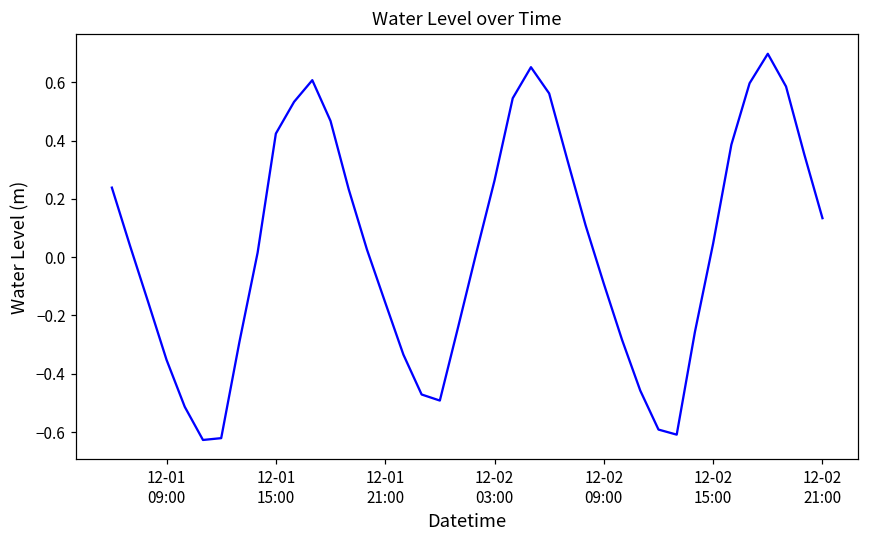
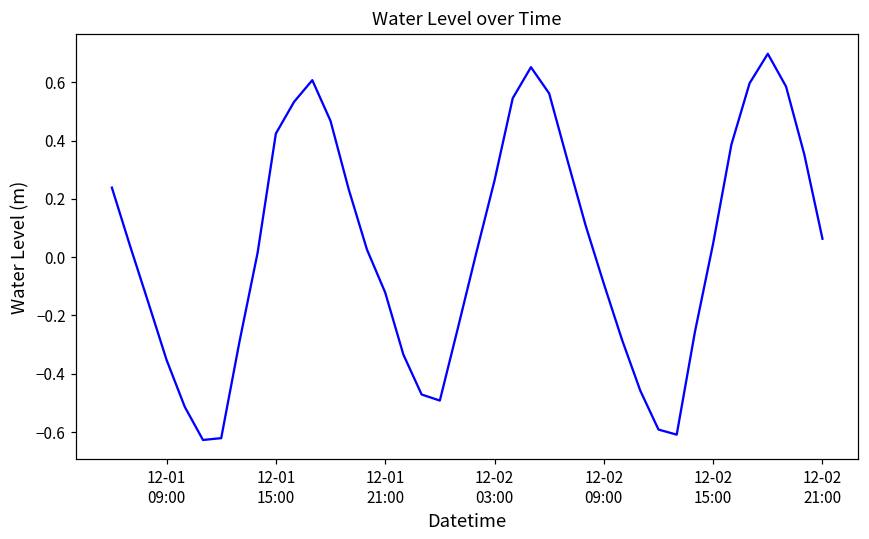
12-01 21:00: -0.16 -> -0.12
12-02 21:00: 0.13 -> 0.06
